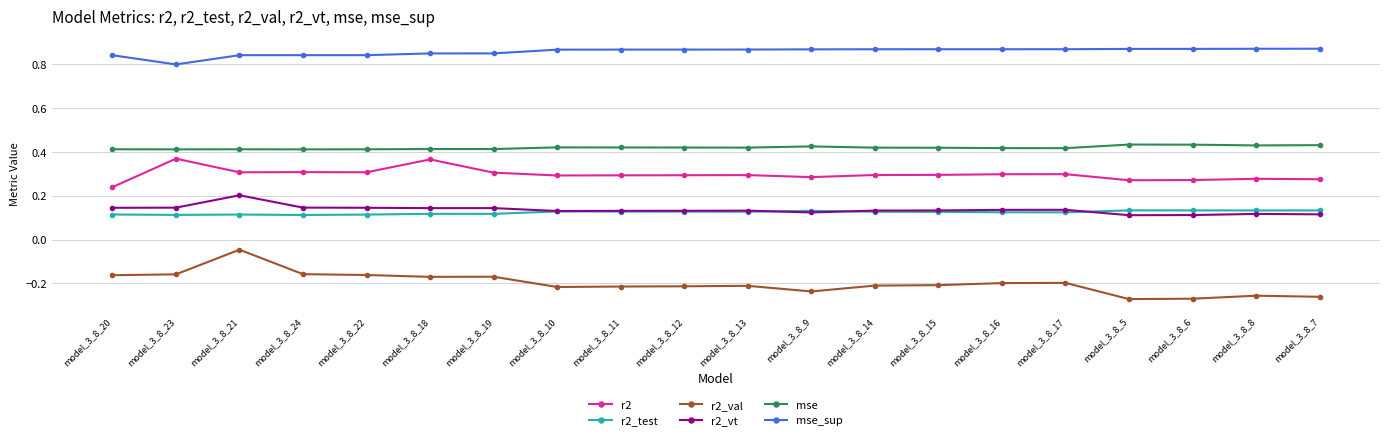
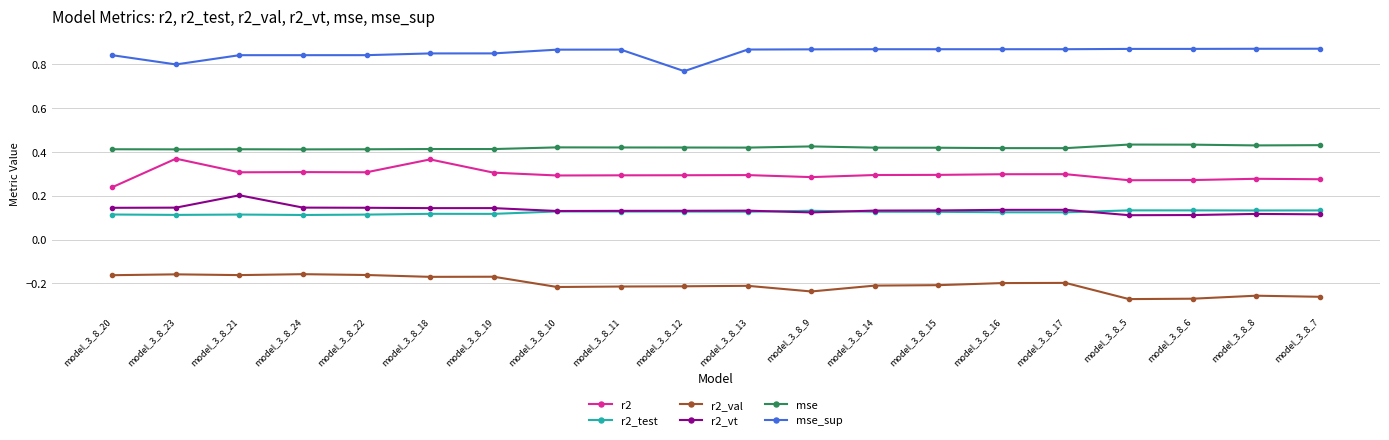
r2_val, model_3_8_21: -0.05 -> -0.16
mse_sup, model_3_8_12: 0.87 -> 0.77
